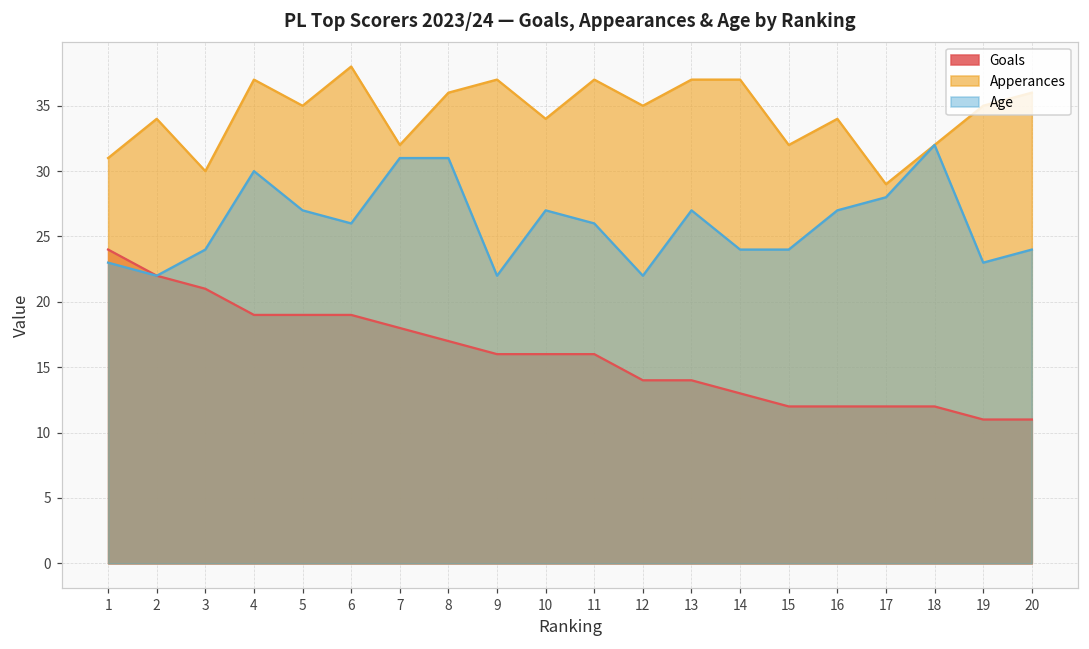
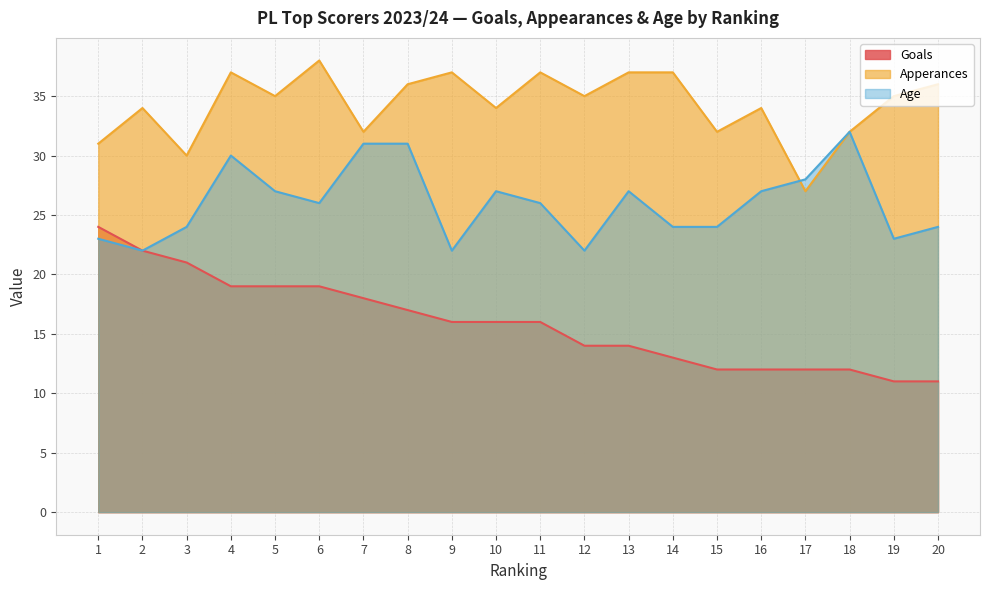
Apperances, 17: 29 -> 27
